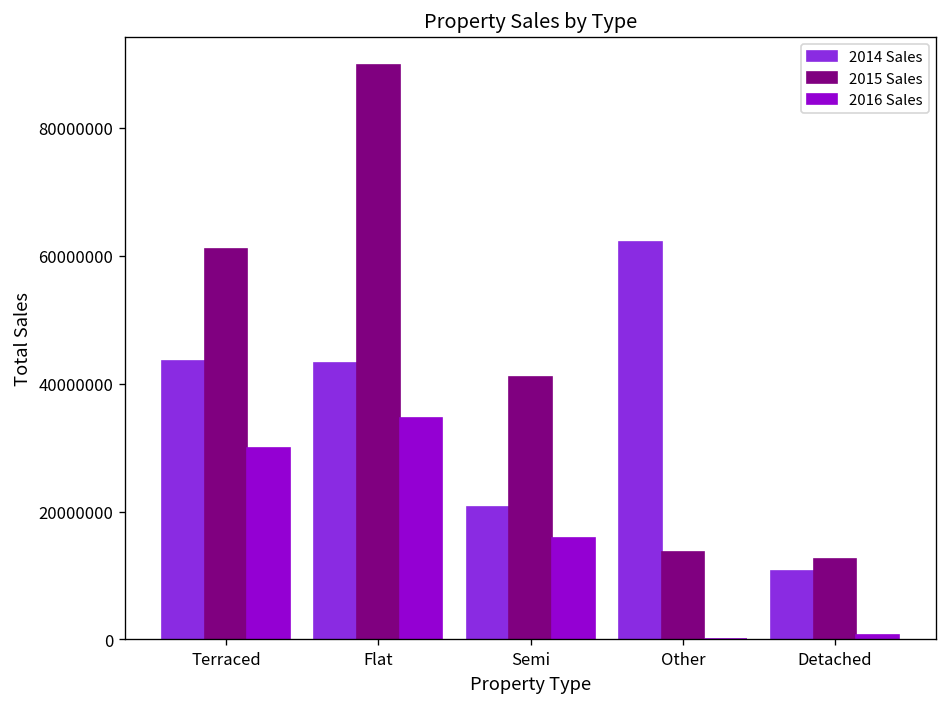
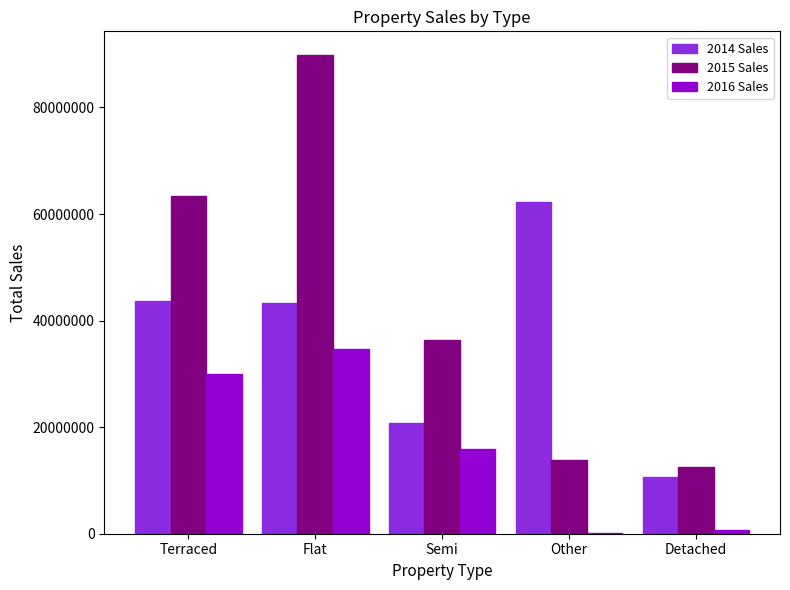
2015 Sales, Terraced: 61000000 -> 63000000
2015 Sales, Semi: 41000000 -> 36000000
